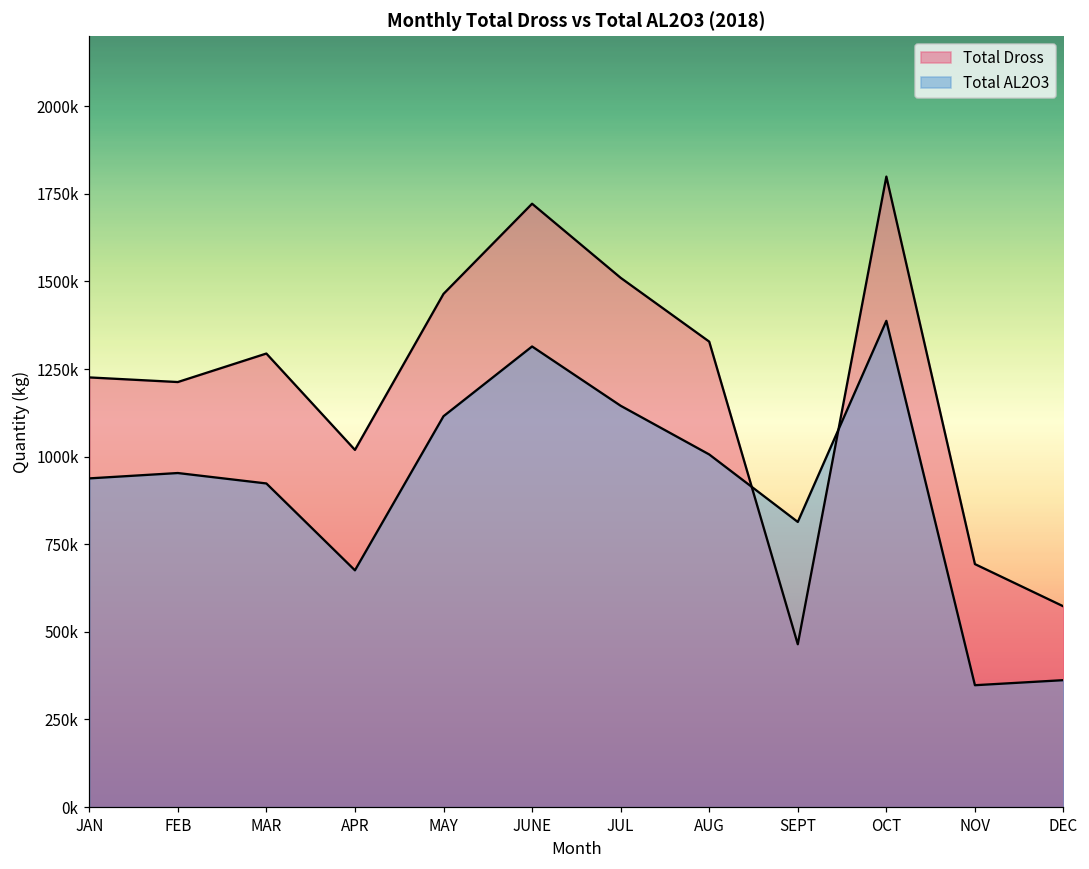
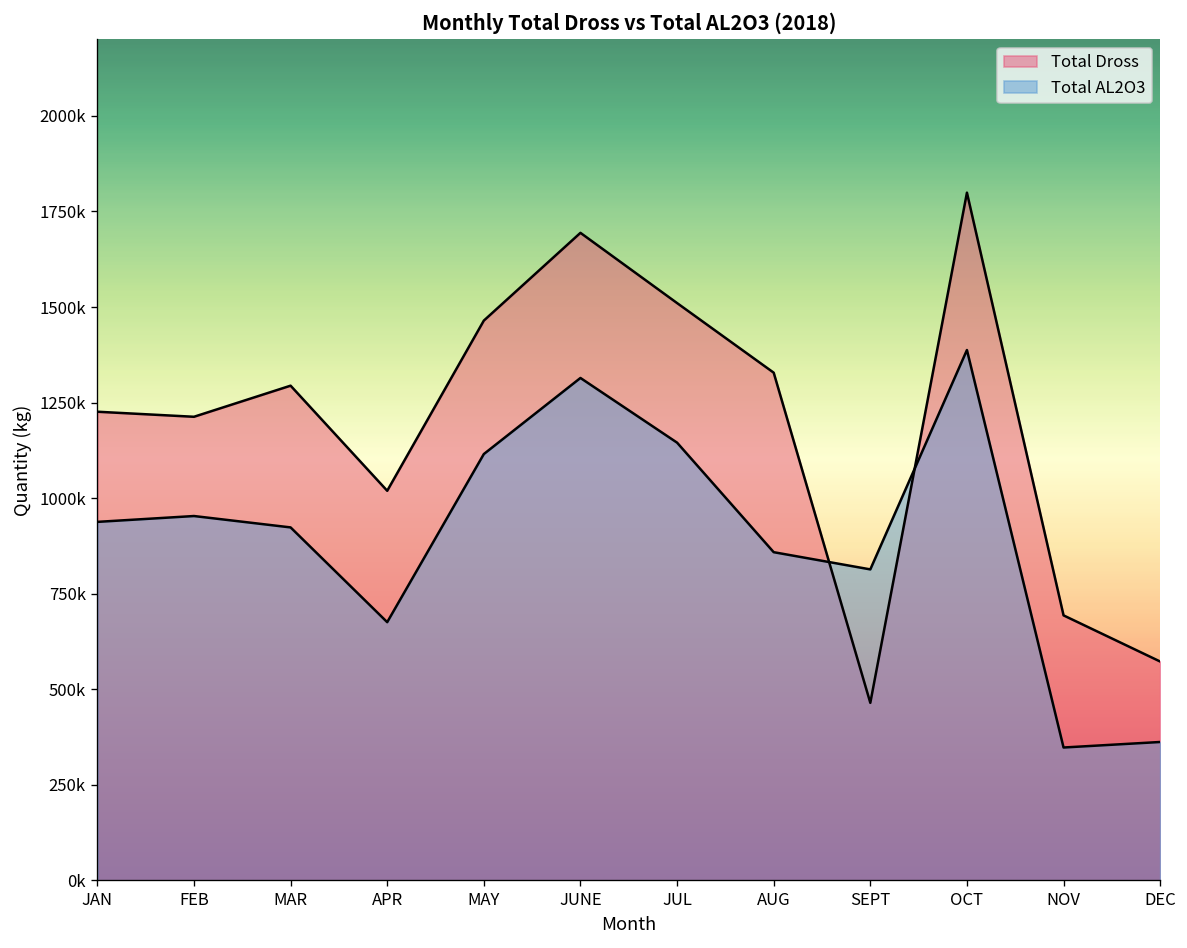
Total Dross, JUNE: 1720000 -> 1690000
Total AL2O3, AUG: 1010000 -> 860000
